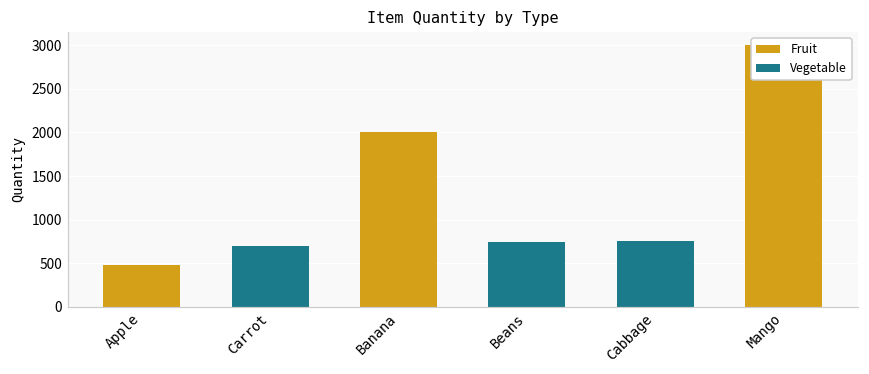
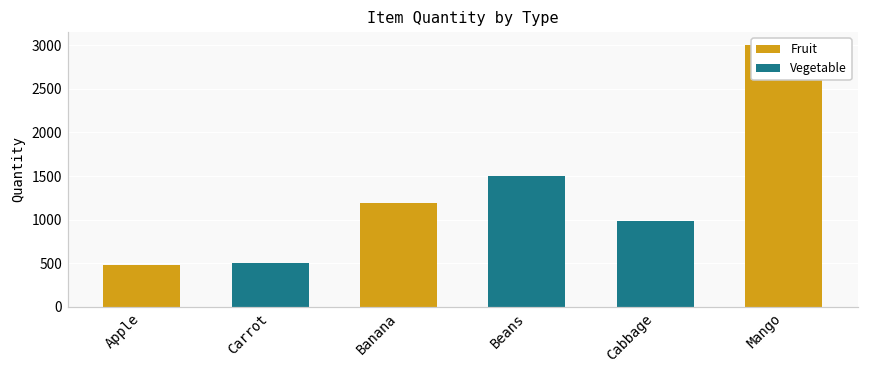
Vegetable, Carrot: 700 -> 500
Fruit, Banana: 2000 -> 1200
Vegetable, Beans: 700 -> 1500
Vegetable, Cabbage: 800 -> 1000
